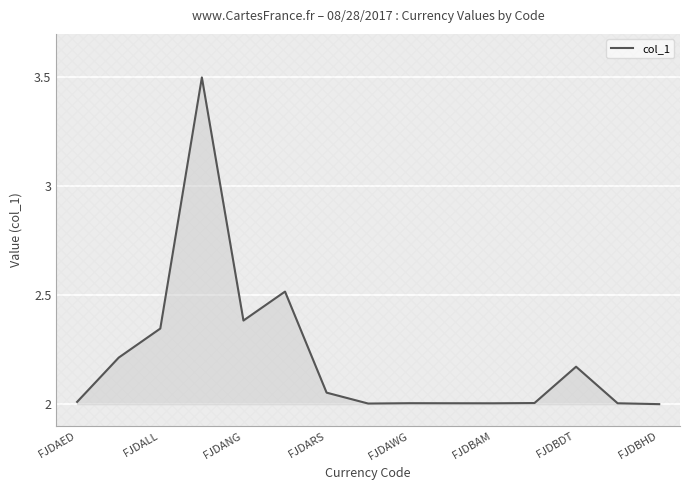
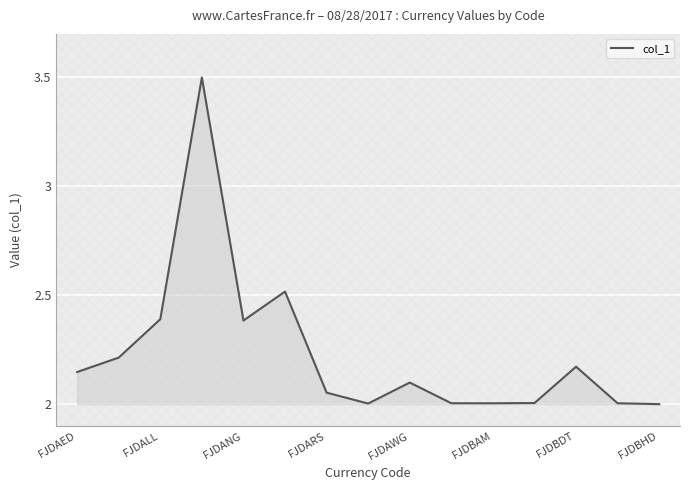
FJDAED: 2.01 -> 2.15
FJDALL: 2.35 -> 2.39
FJDAWG: 2.00 -> 2.10
